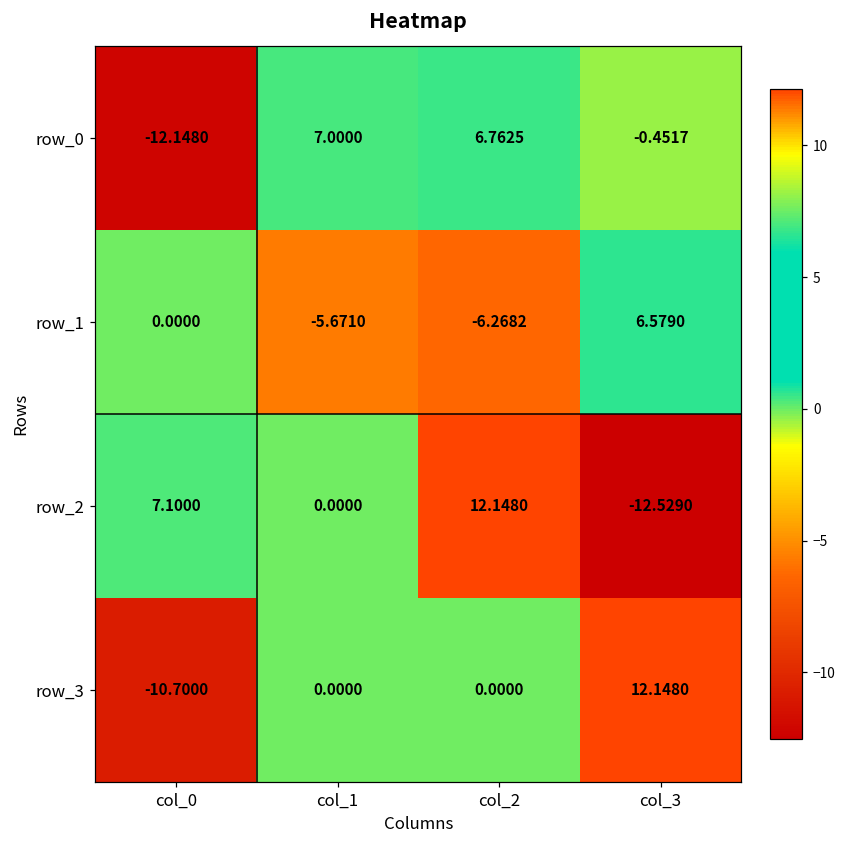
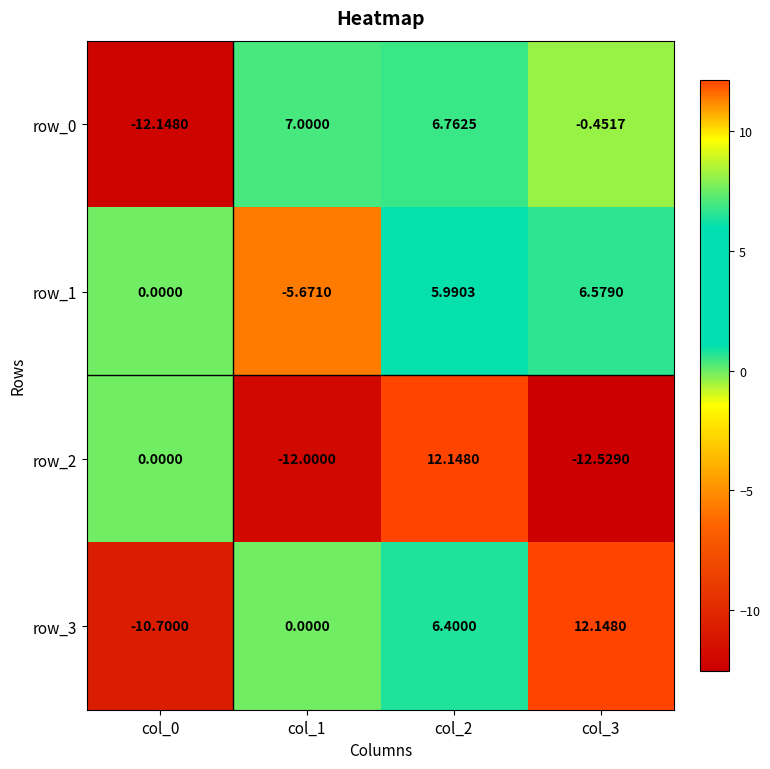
row_1, col_2: -6.2682 -> 5.9903
row_2, col_0: 7.1000 -> 0.0000
row_2, col_1: 0.0000 -> -12.0000
row_3, col_2: 0.0000 -> 6.4000
